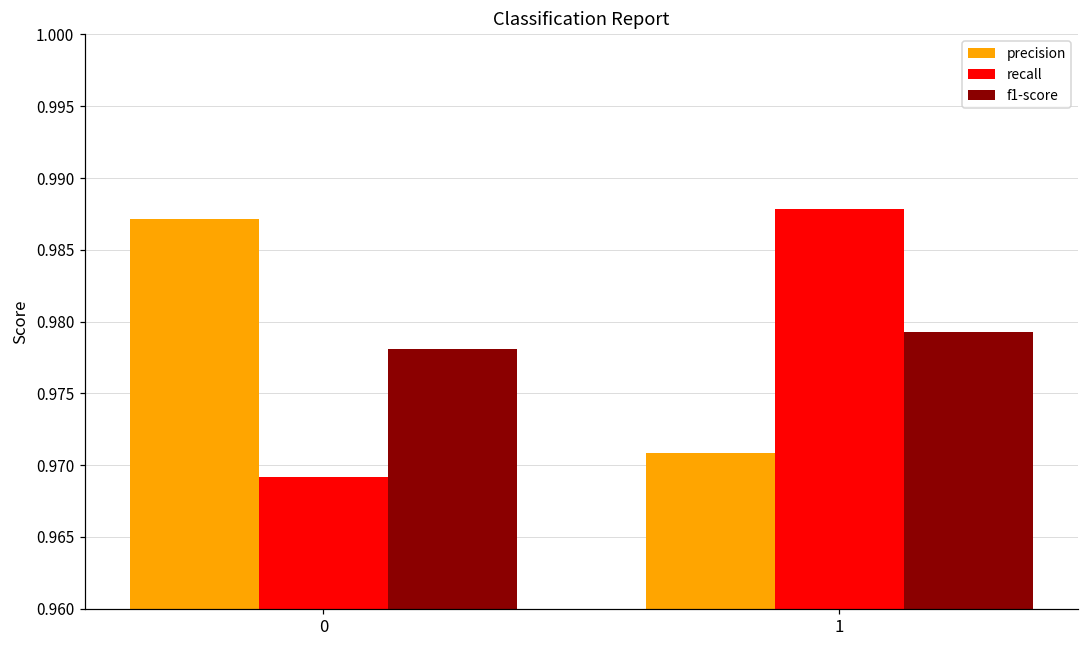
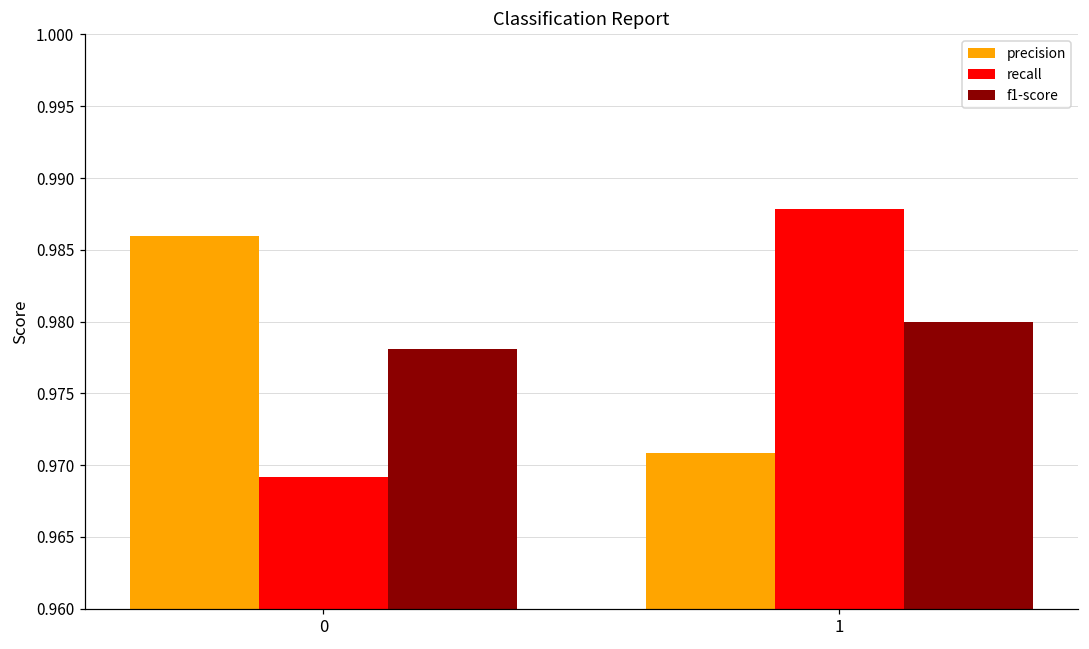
precision, 0: 0.9871 -> 0.9860
f1-score, 1: 0.9793 -> 0.9800
